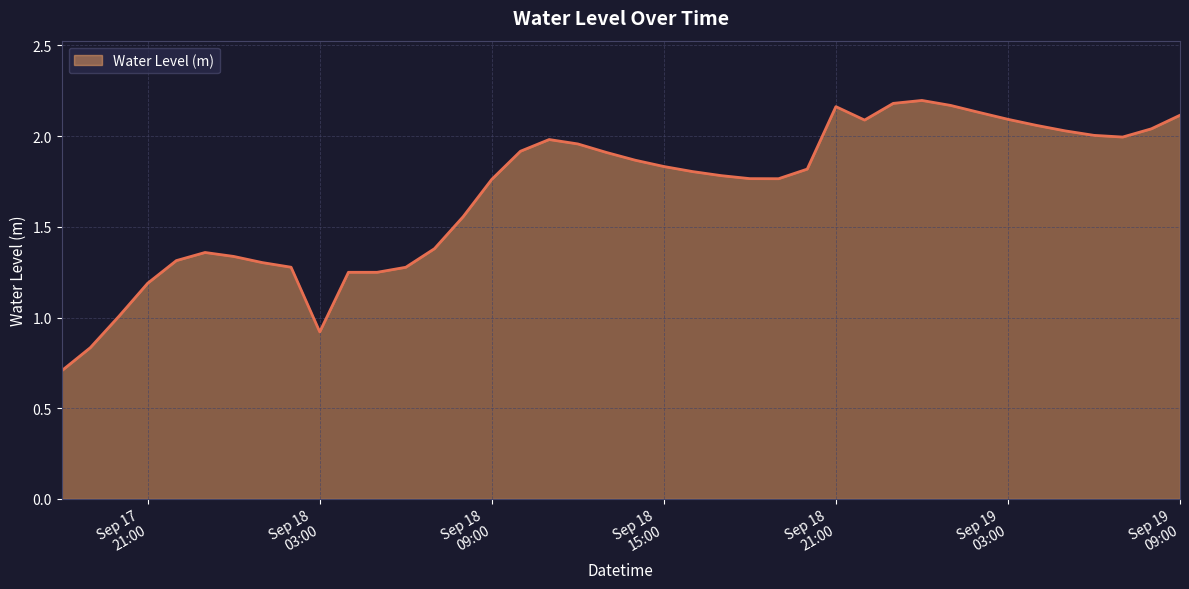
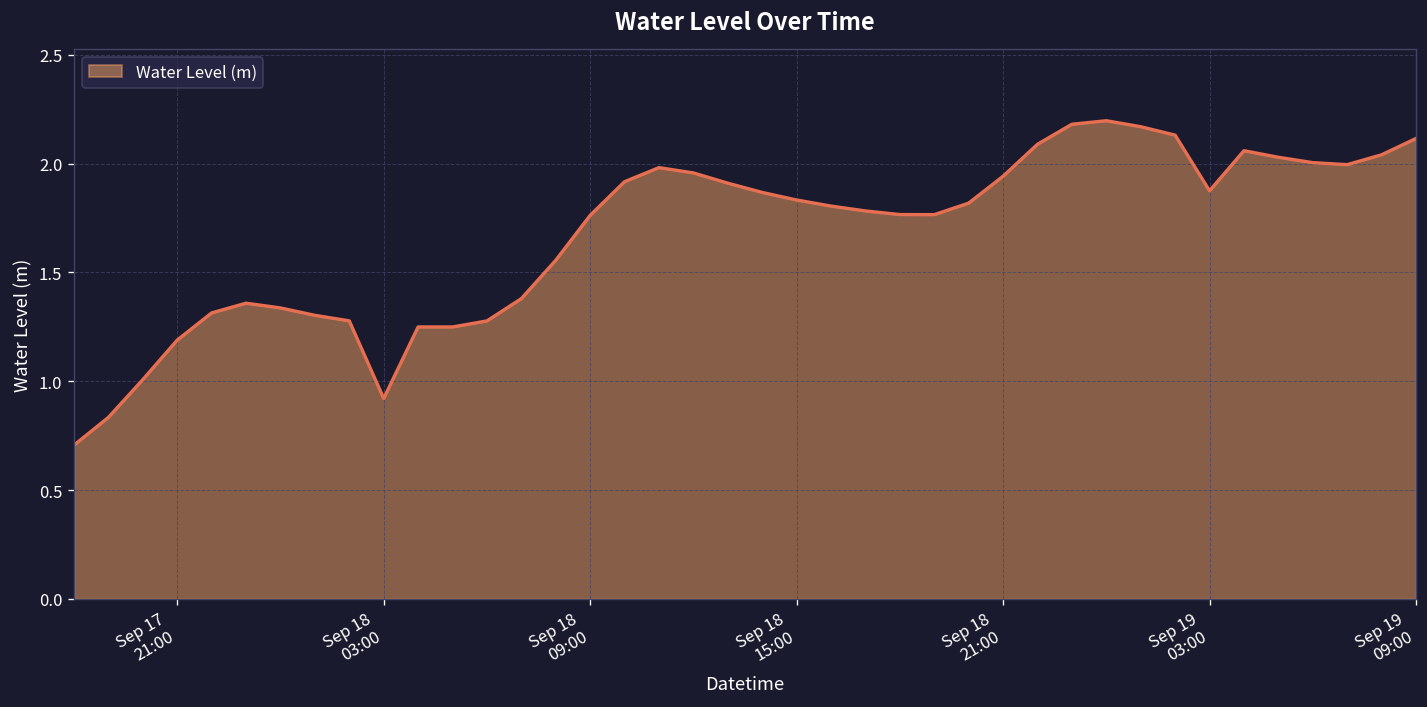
Sep 18 21:00: 2.16 -> 1.94
Sep 19 03:00: 2.09 -> 1.87
